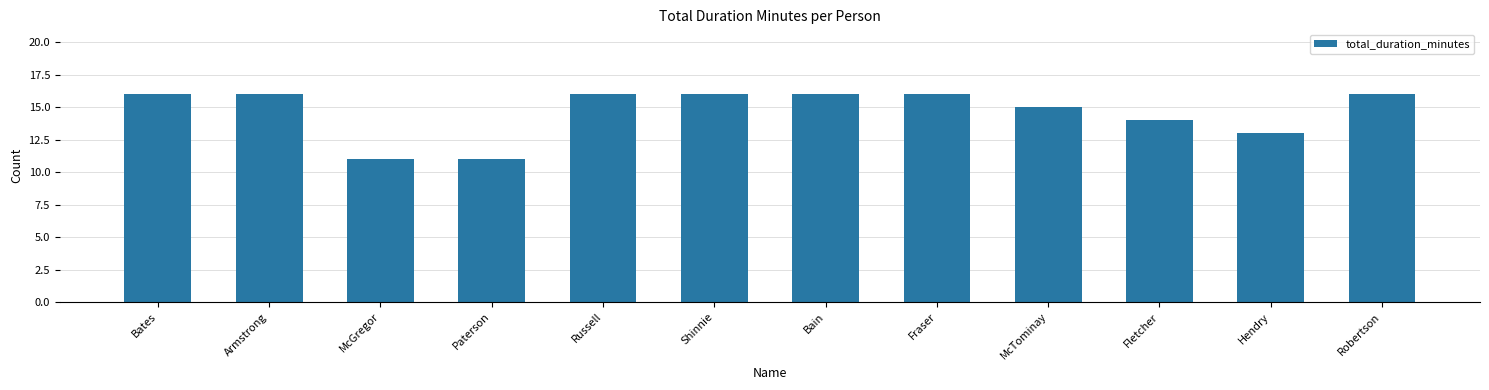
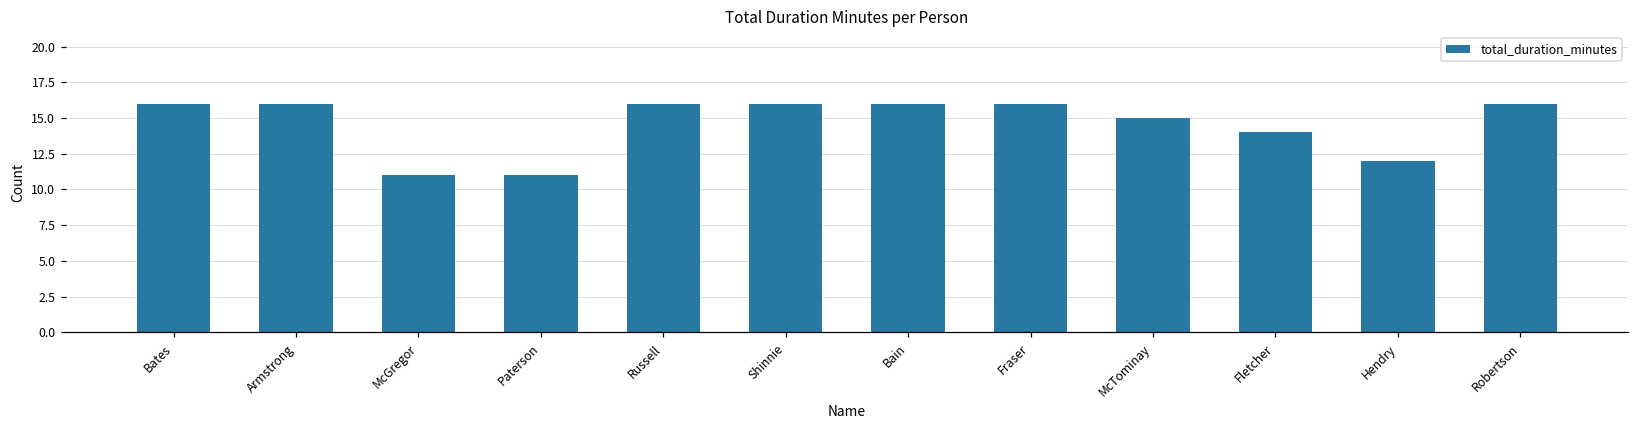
Hendry: 13 -> 12
